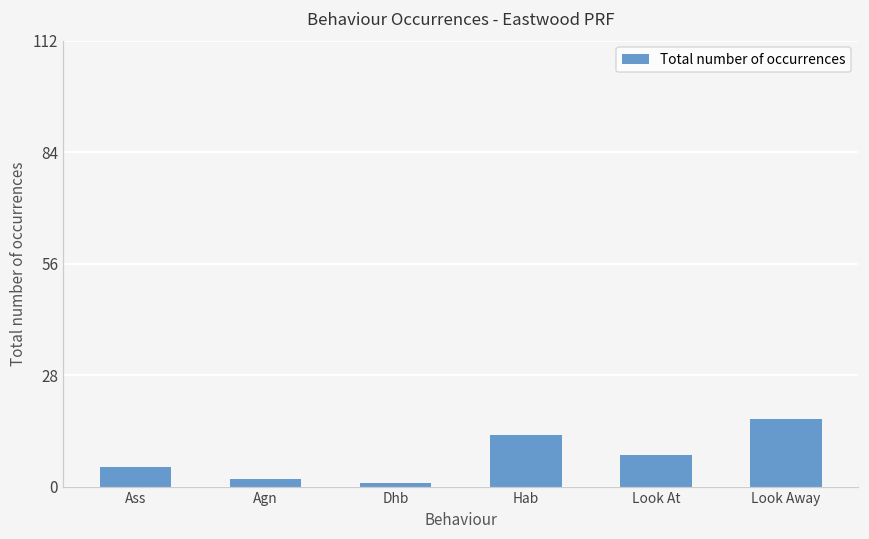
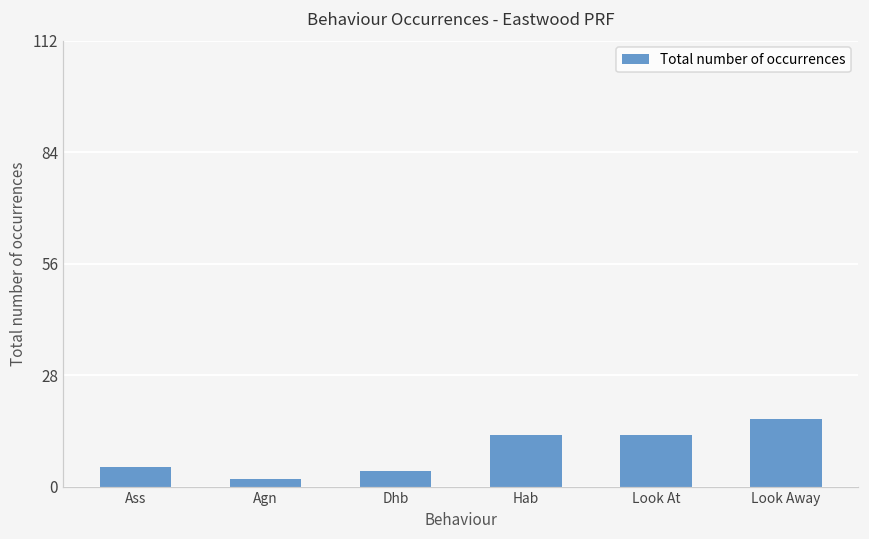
Dhb: 1 -> 4
Look At: 8 -> 13
